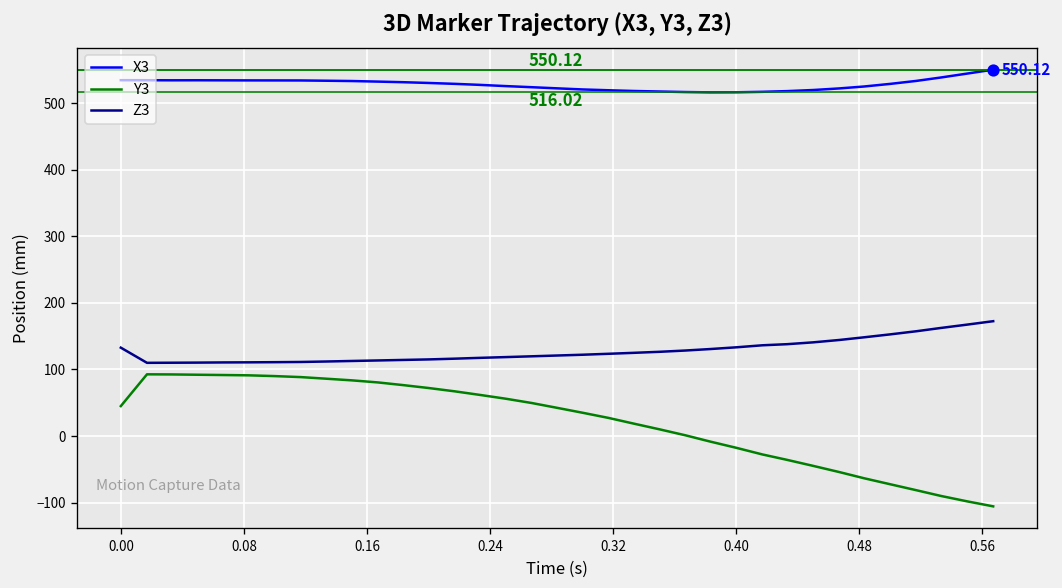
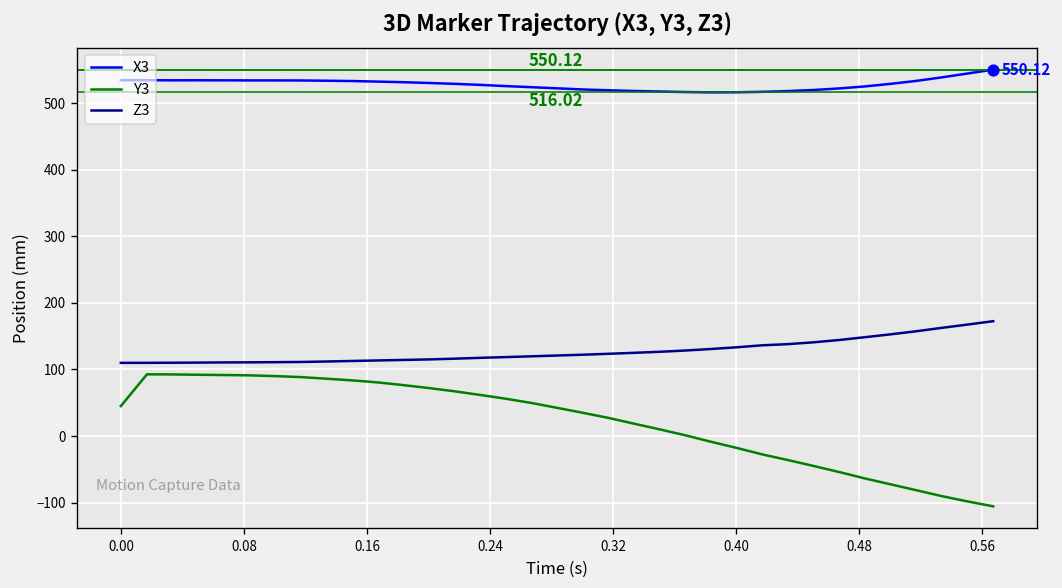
Z3, 0.00: 130 -> 110
